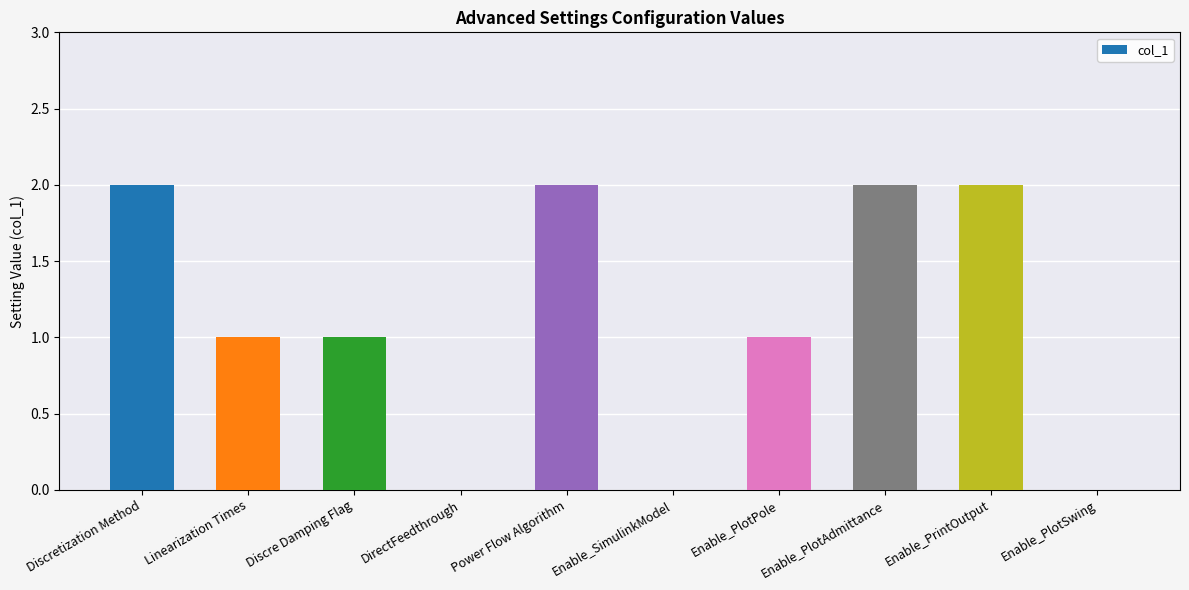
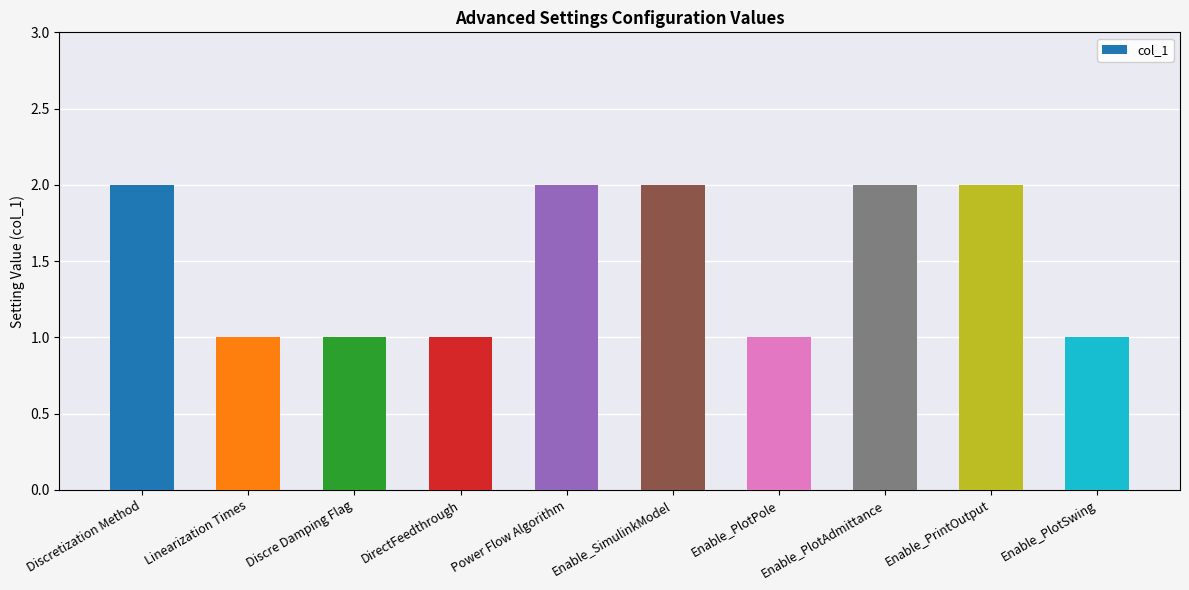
DirectFeedthrough: 0 -> 1
Enable_SimulinkModel: 0 -> 2
Enable_PlotSwing: 0 -> 1
